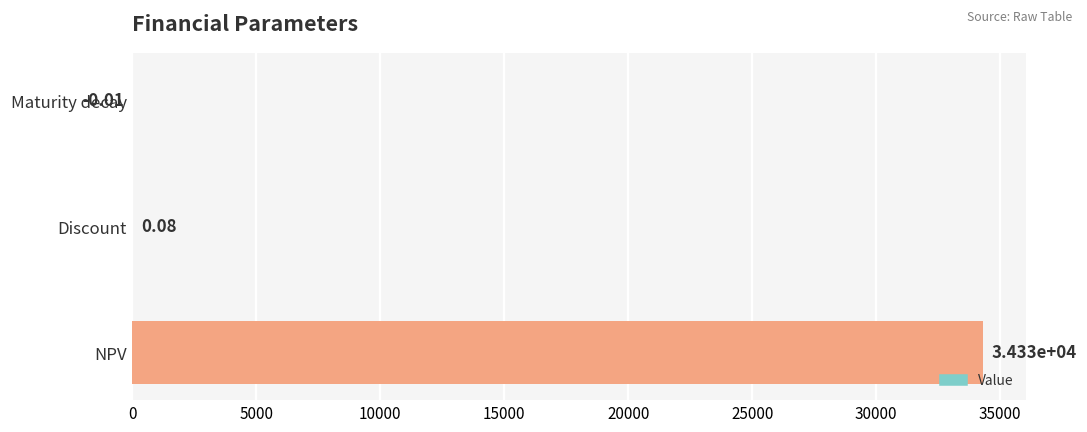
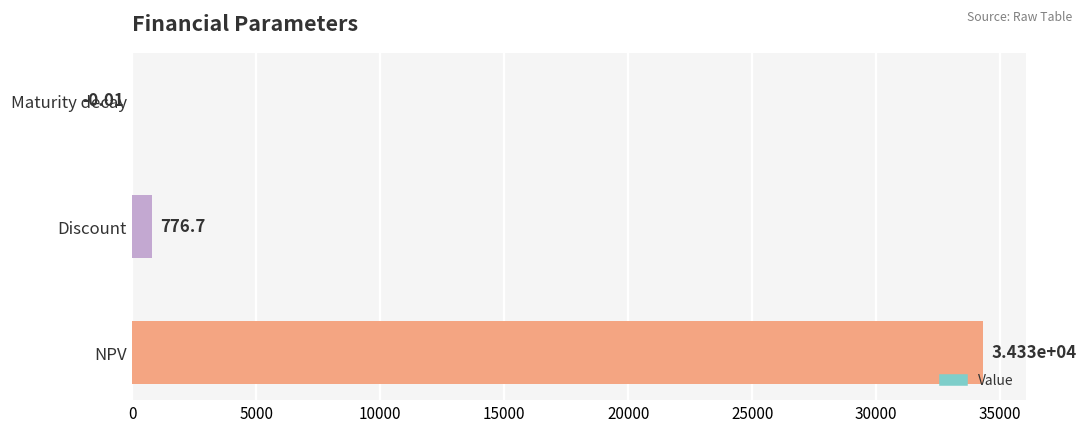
Discount: 0.08 -> 776.7
